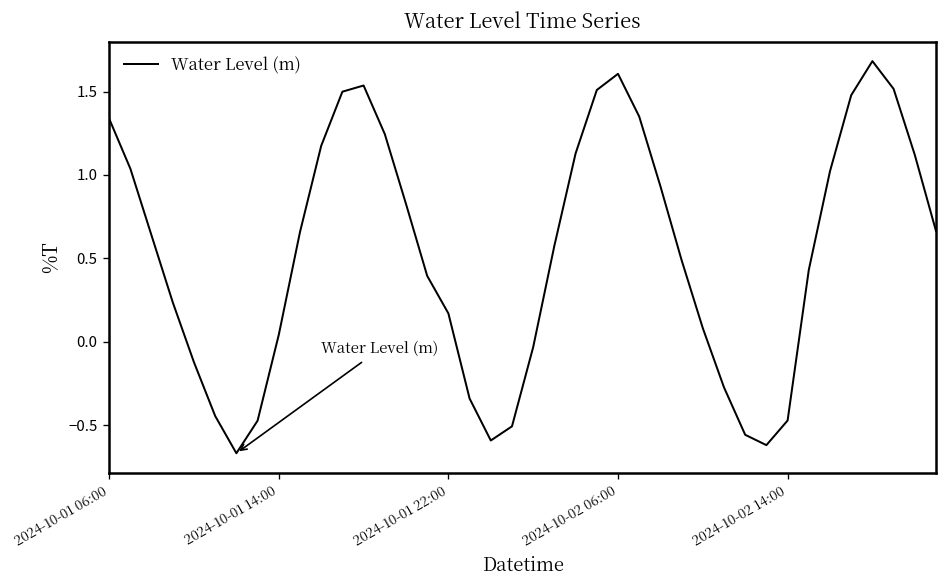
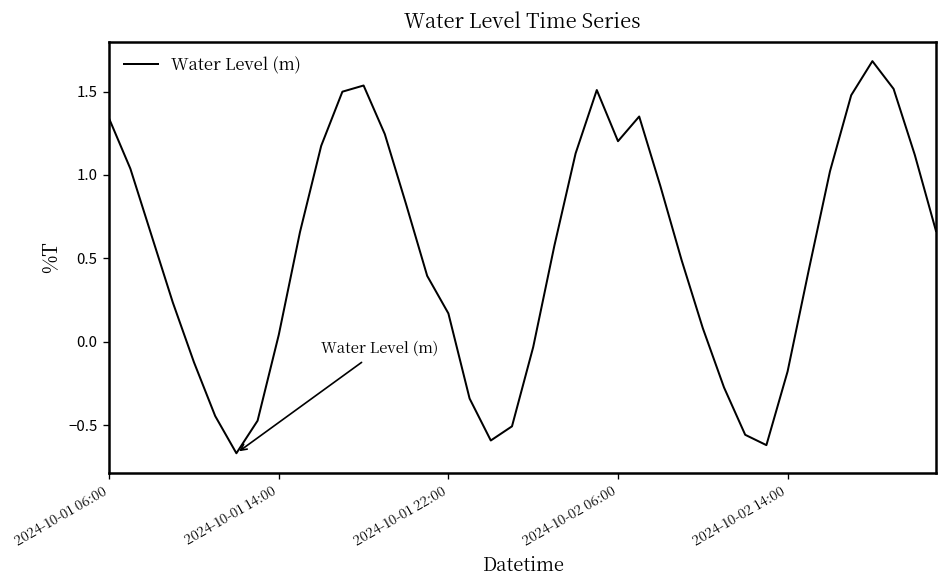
2024-10-02 06:00: 1.61 -> 1.20
2024-10-02 14:00: -0.47 -> -0.18
